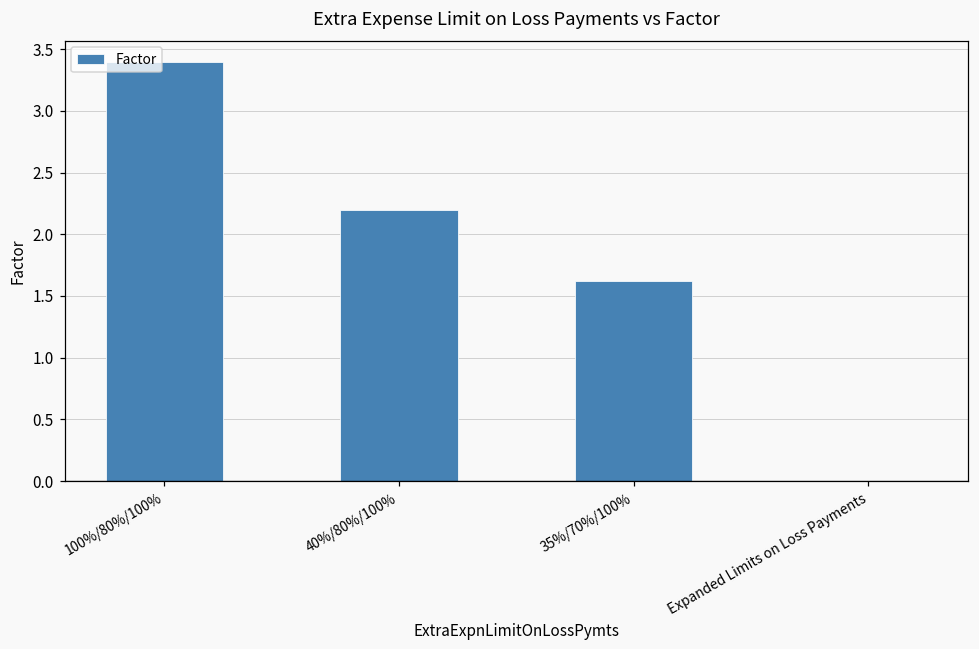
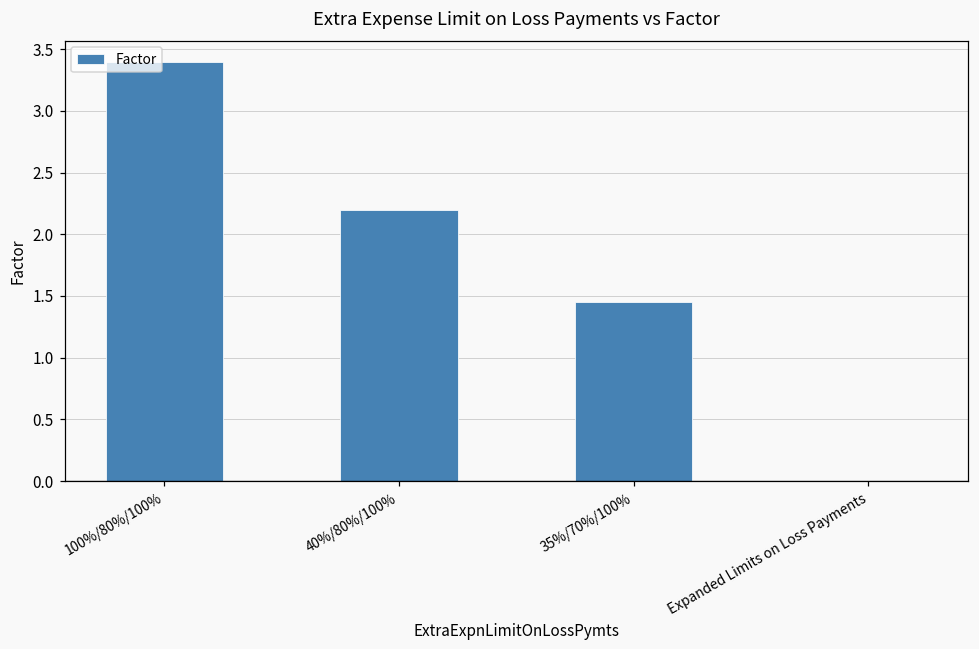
35%/70%/100%: 1.62 -> 1.45
